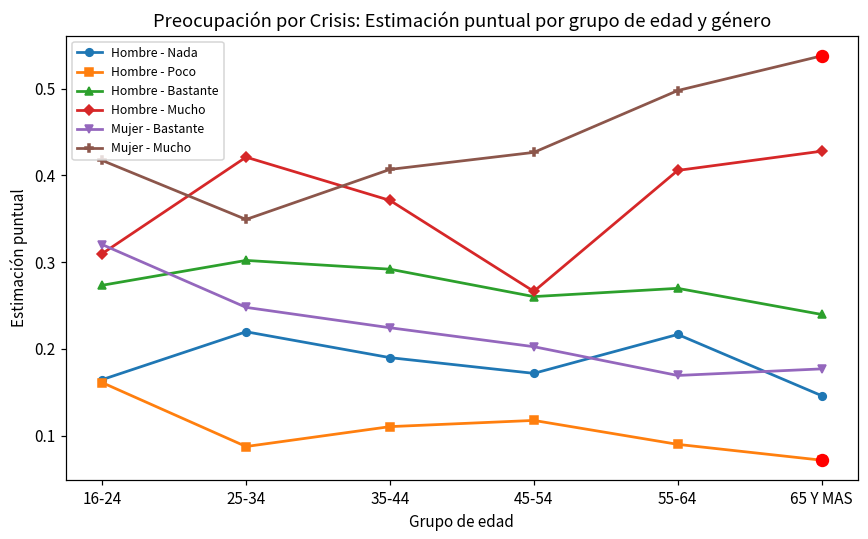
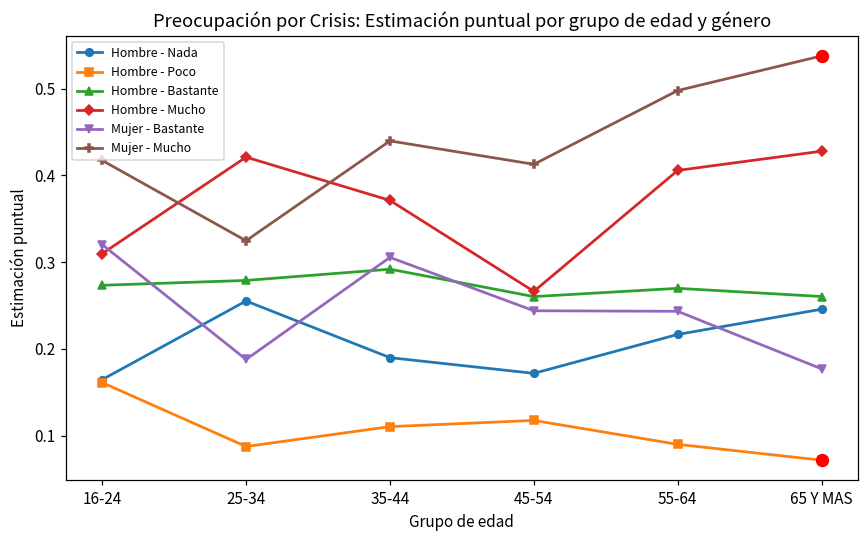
Hombre - Nada, 25-34: 0.22 -> 0.26
Hombre - Bastante, 25-34: 0.30 -> 0.28
Mujer - Bastante, 25-34: 0.25 -> 0.19
Mujer - Mucho, 25-34: 0.35 -> 0.32
Mujer - Bastante, 35-44: 0.22 -> 0.31
Mujer - Mucho, 35-44: 0.41 -> 0.44
Mujer - Bastante, 45-54: 0.20 -> 0.24
Mujer - Mucho, 45-54: 0.43 -> 0.41
Mujer - Bastante, 55-64: 0.17 -> 0.24
Hombre - Nada, 65 Y MAS: 0.15 -> 0.25
Hombre - Bastante, 65 Y MAS: 0.24 -> 0.26
